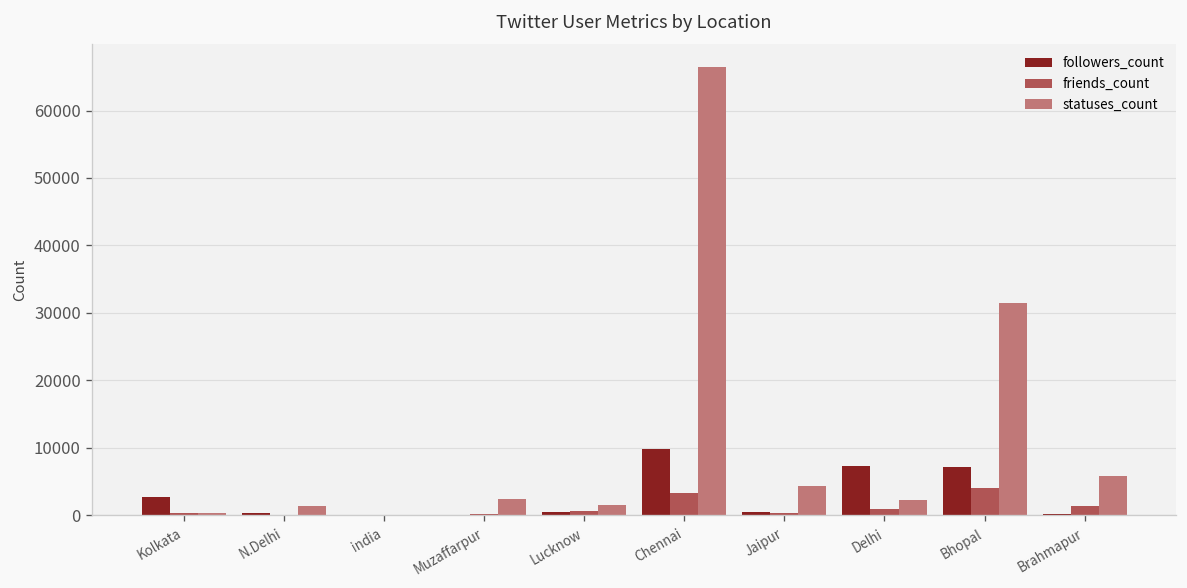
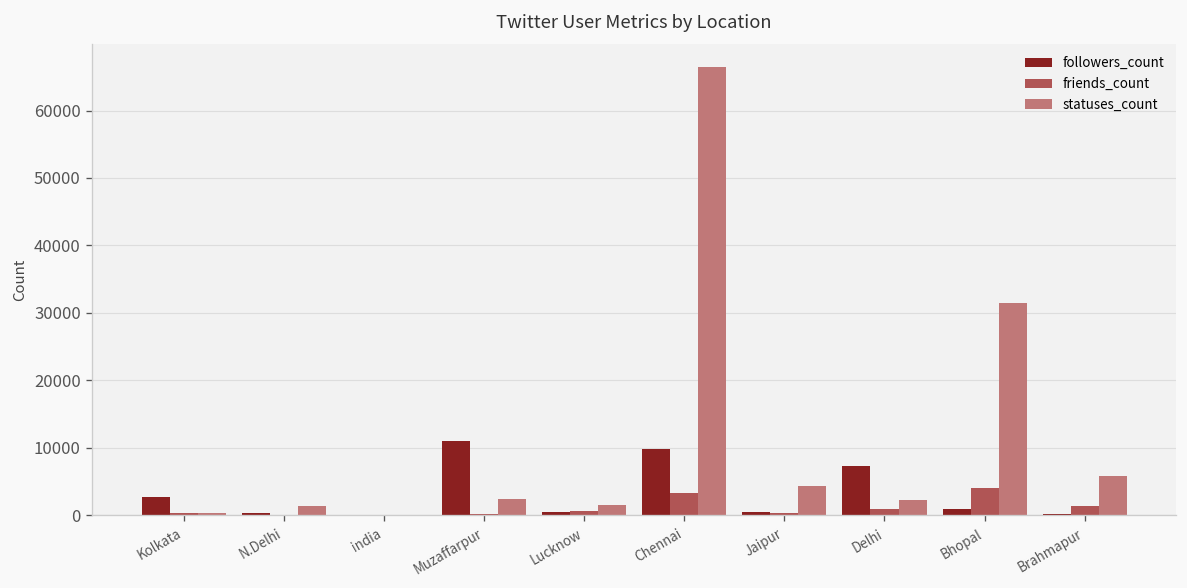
followers_count, Muzaffarpur: 0 -> 11000
followers_count, Bhopal: 7000 -> 1000
